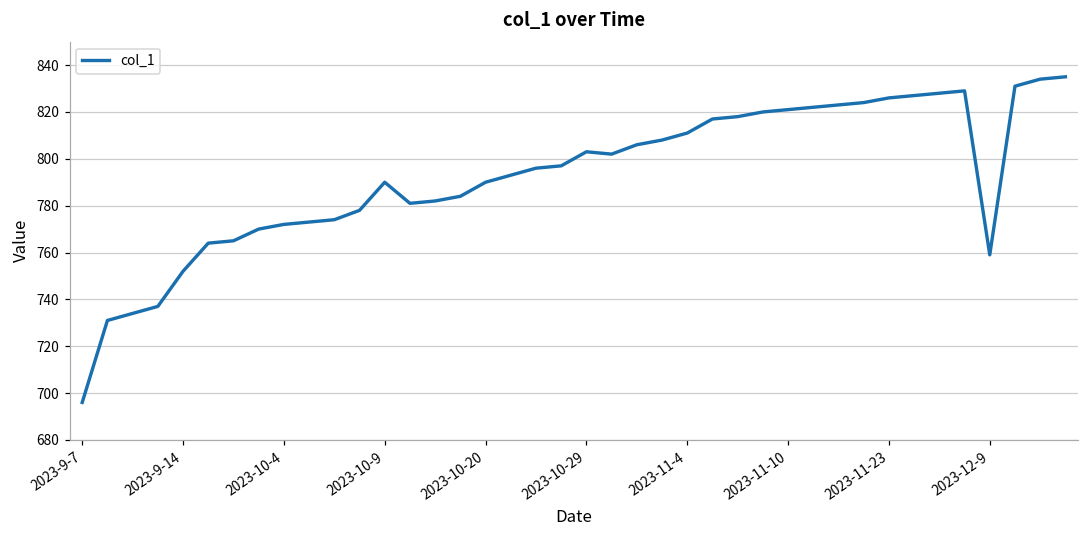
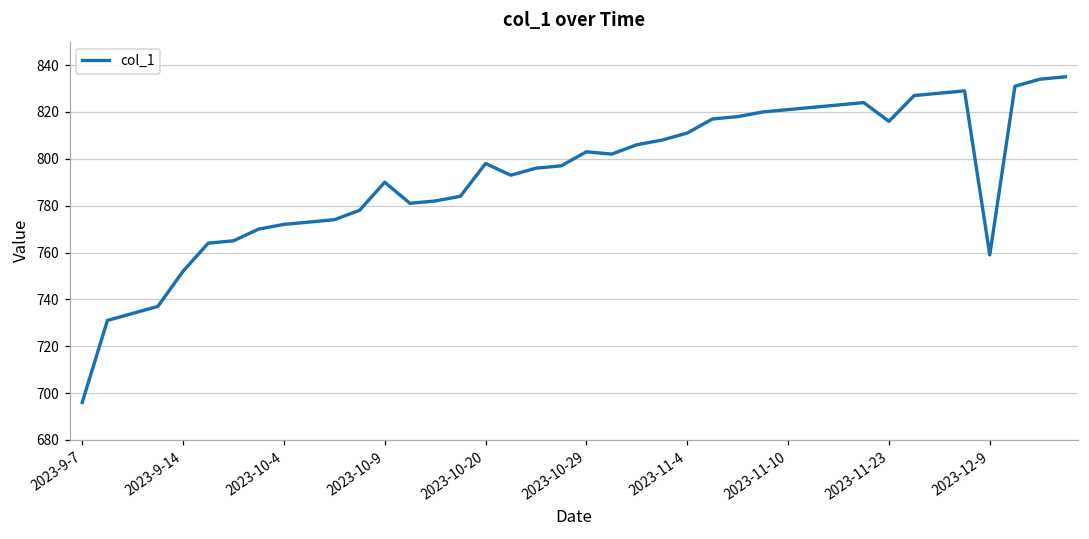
2023-10-20: 790 -> 798
2023-11-23: 826 -> 816
